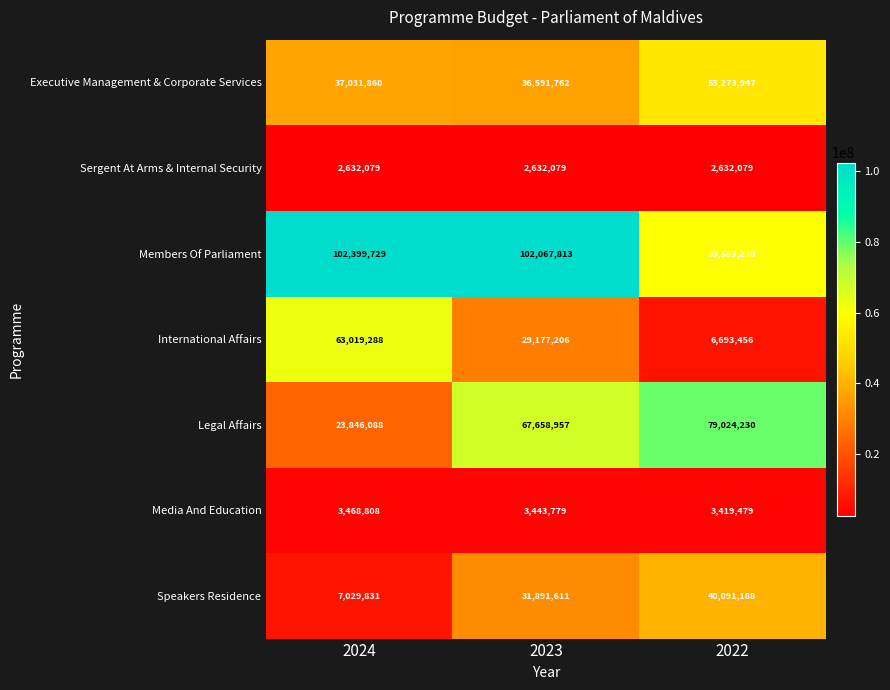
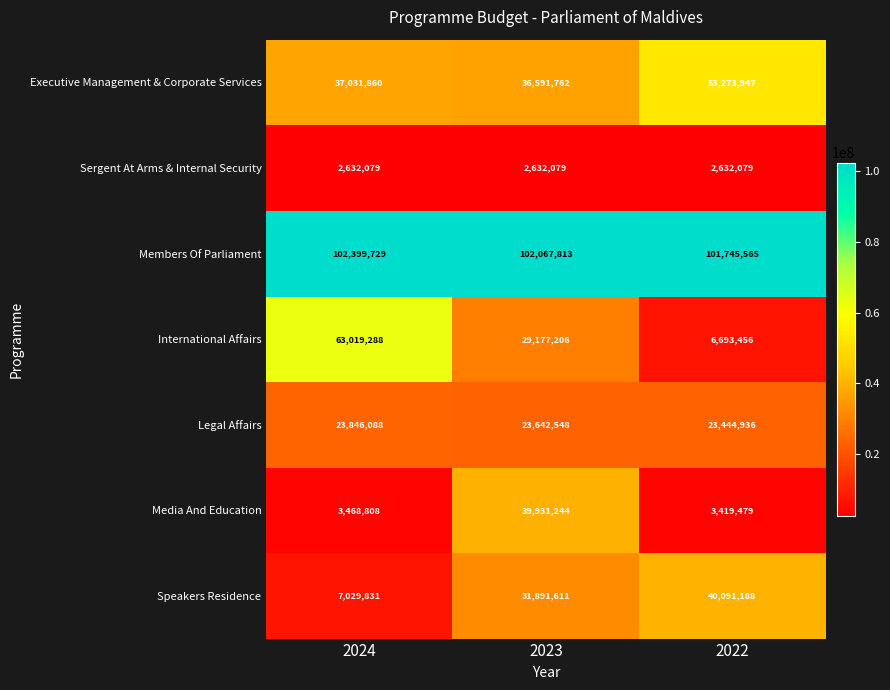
Members Of Parliament, 2022: 59,583,270 -> 101,745,565
Legal Affairs, 2023: 67,658,957 -> 23,642,548
Legal Affairs, 2022: 79,024,230 -> 23,444,936
Media And Education, 2023: 3,443,779 -> 39,931,244
